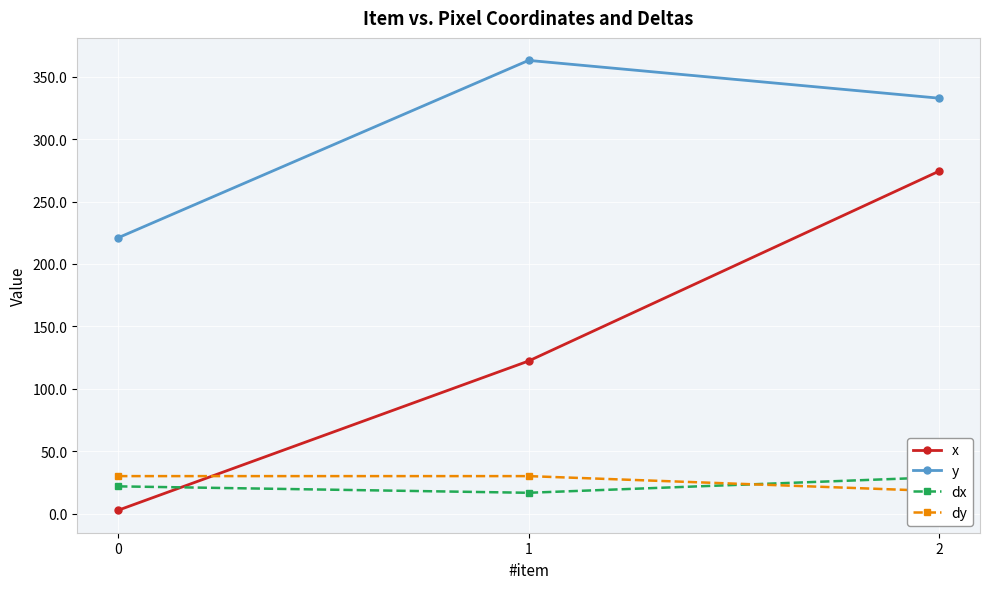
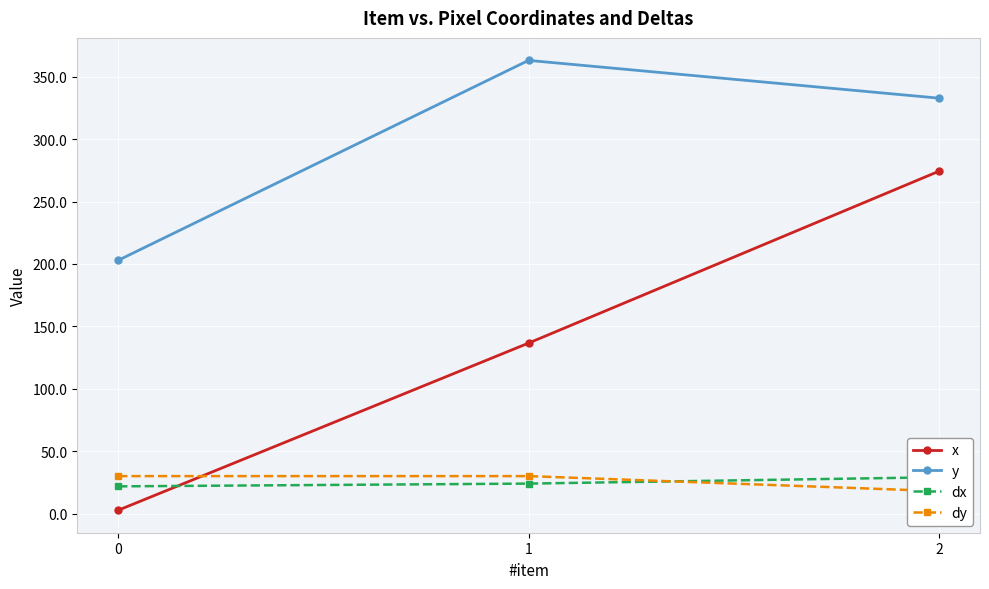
y, 0: 221 -> 203
x, 1: 122 -> 137
dx, 1: 17 -> 24
